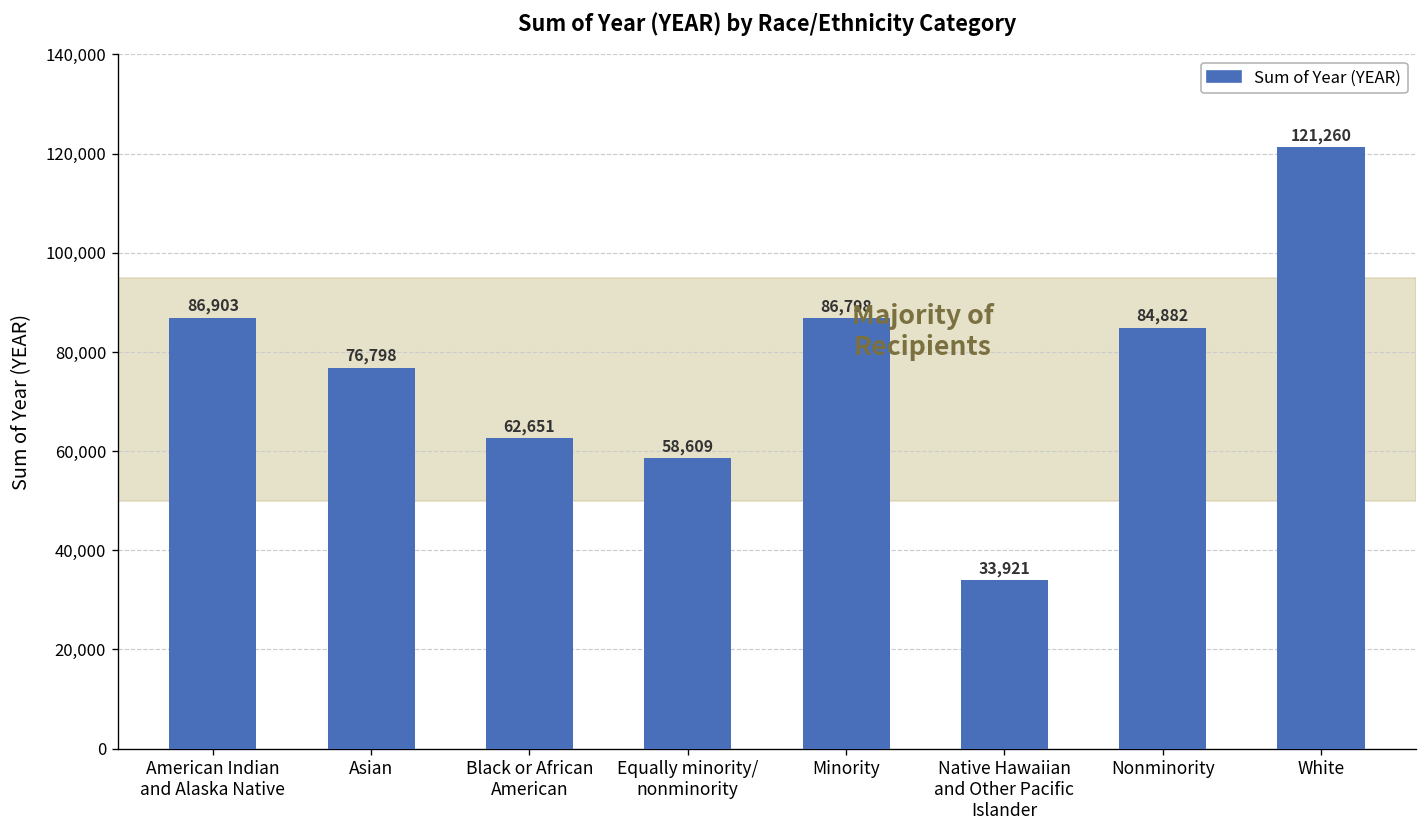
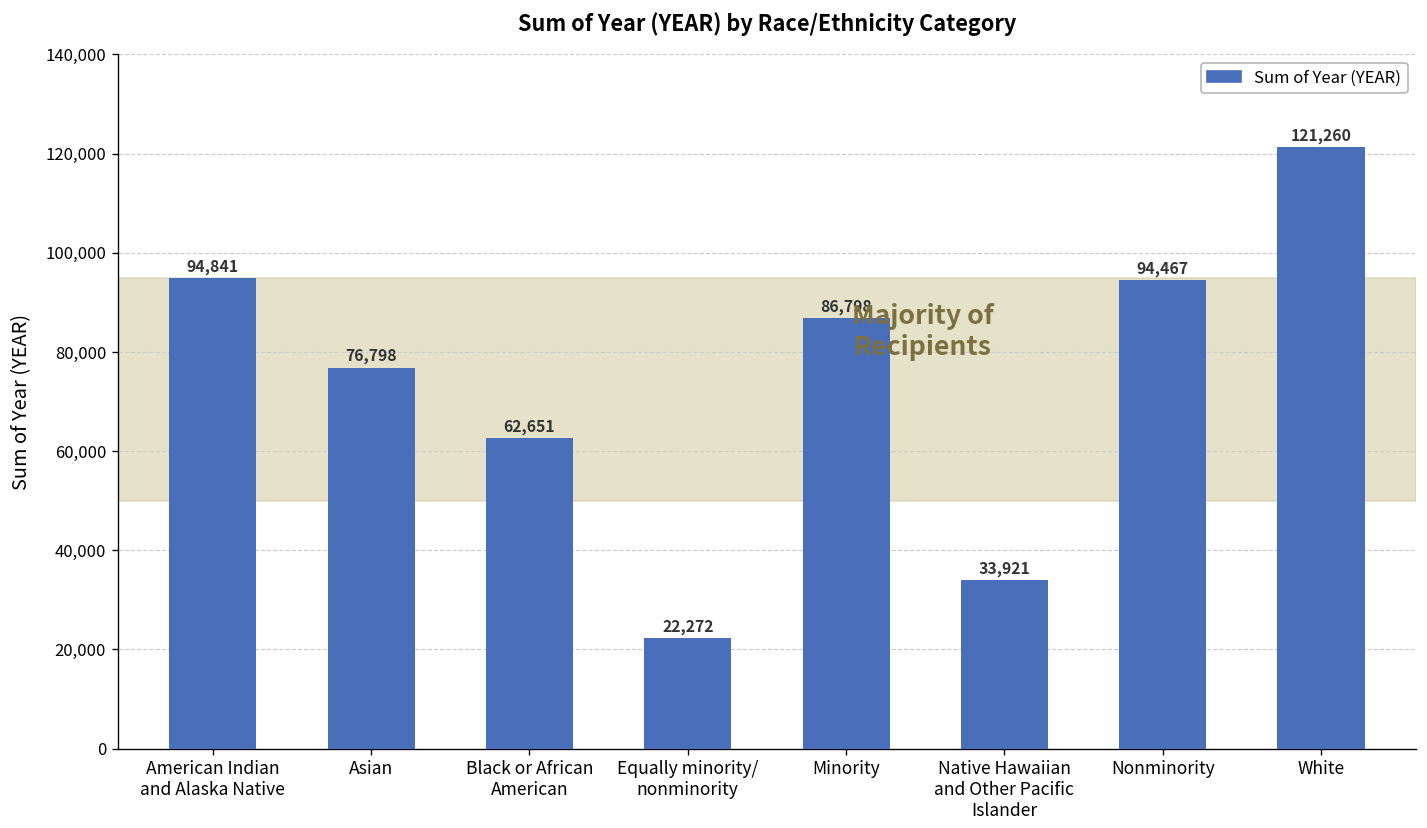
American Indian and Alaska Native: 86,903 -> 94,841
Equally minority/ nonminority: 58,609 -> 22,272
Nonminority: 84,882 -> 94,467
